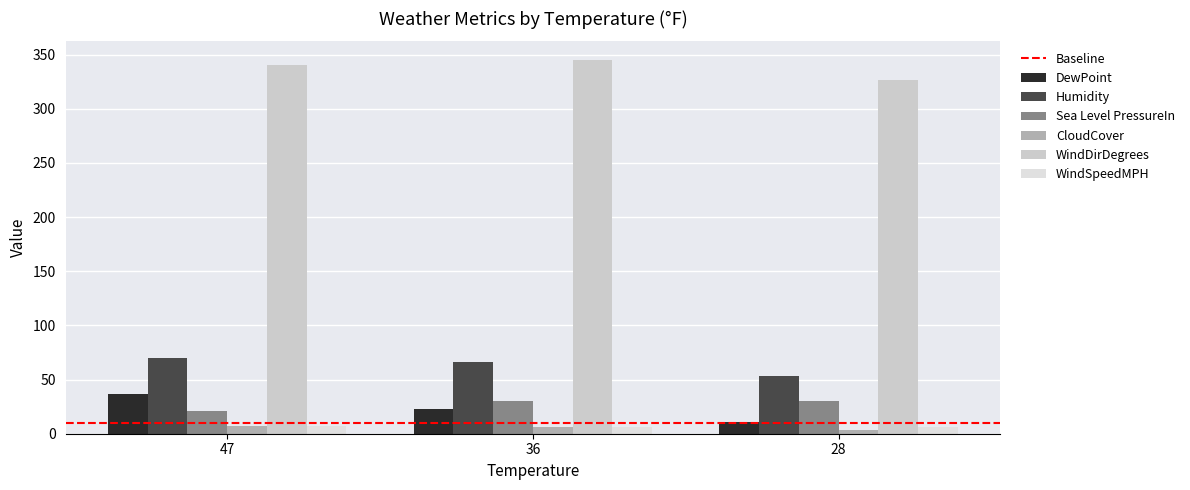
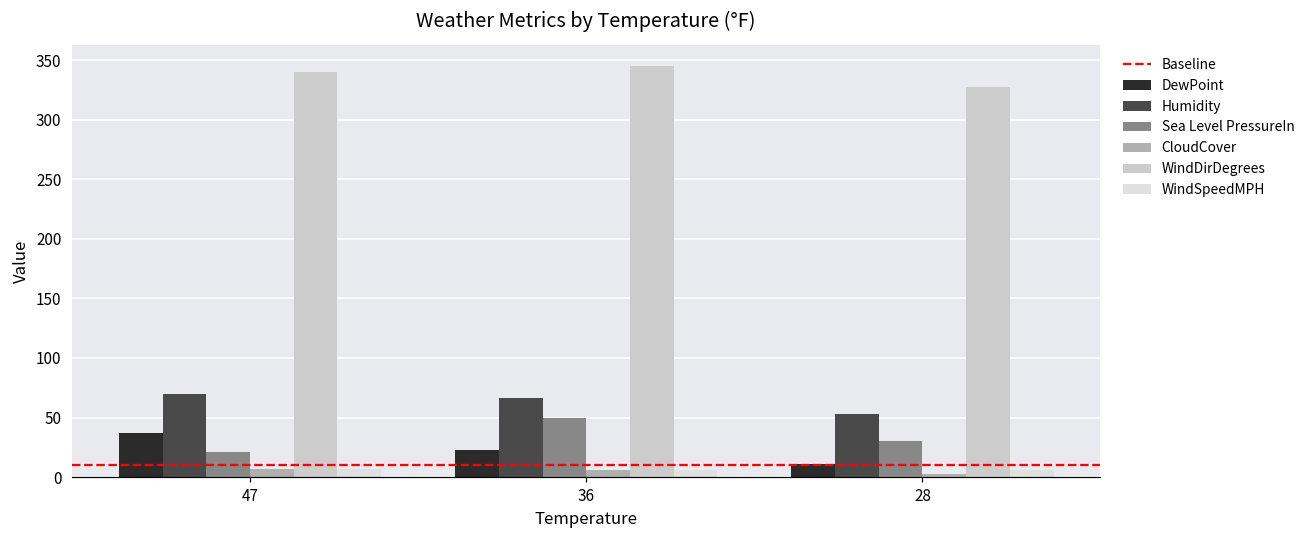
Sea Level PressureIn, 36: 30 -> 50
